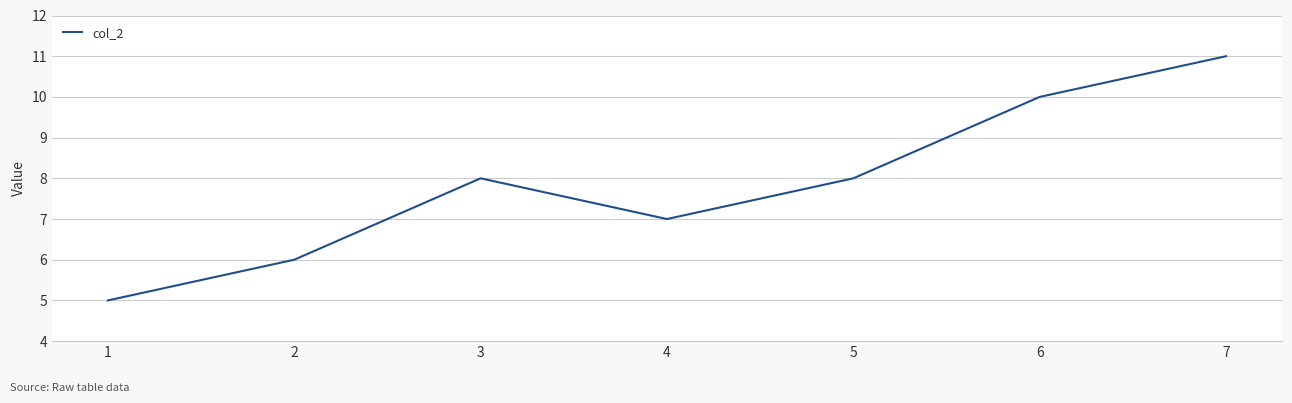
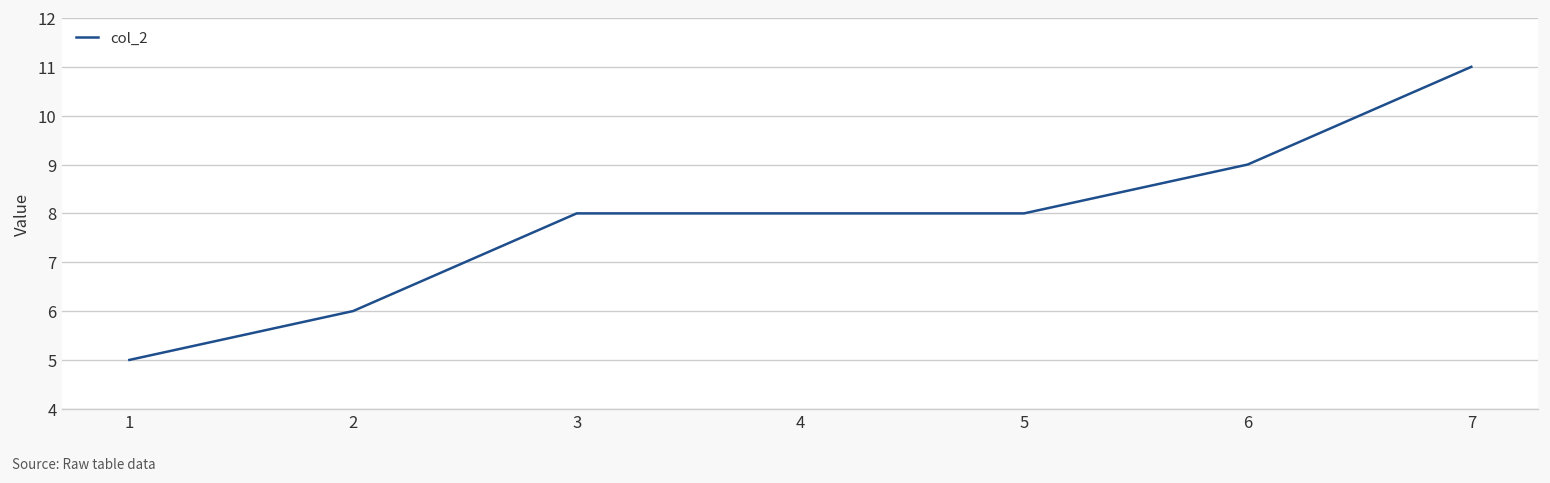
4: 7 -> 8
6: 10 -> 9
